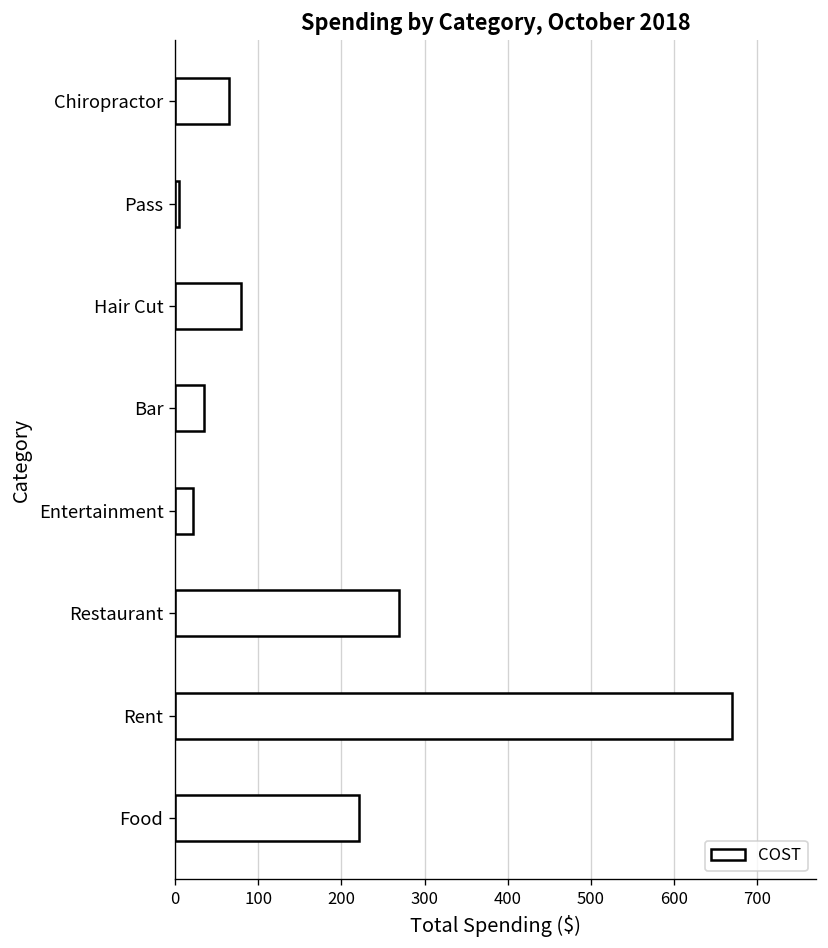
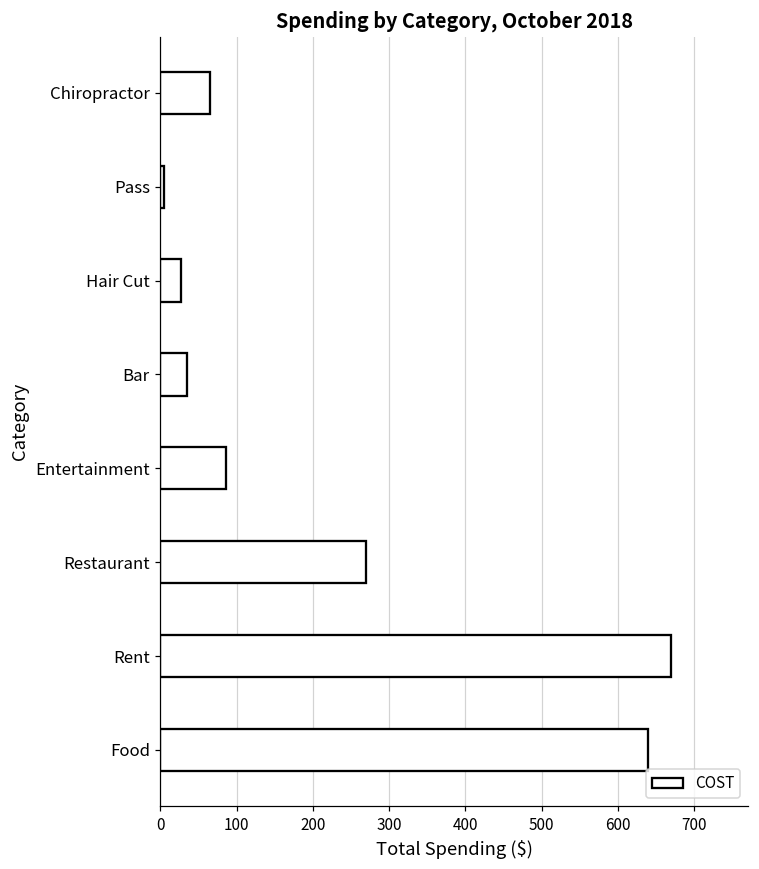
Hair Cut: 80 -> 30
Entertainment: 20 -> 90
Food: 220 -> 640
